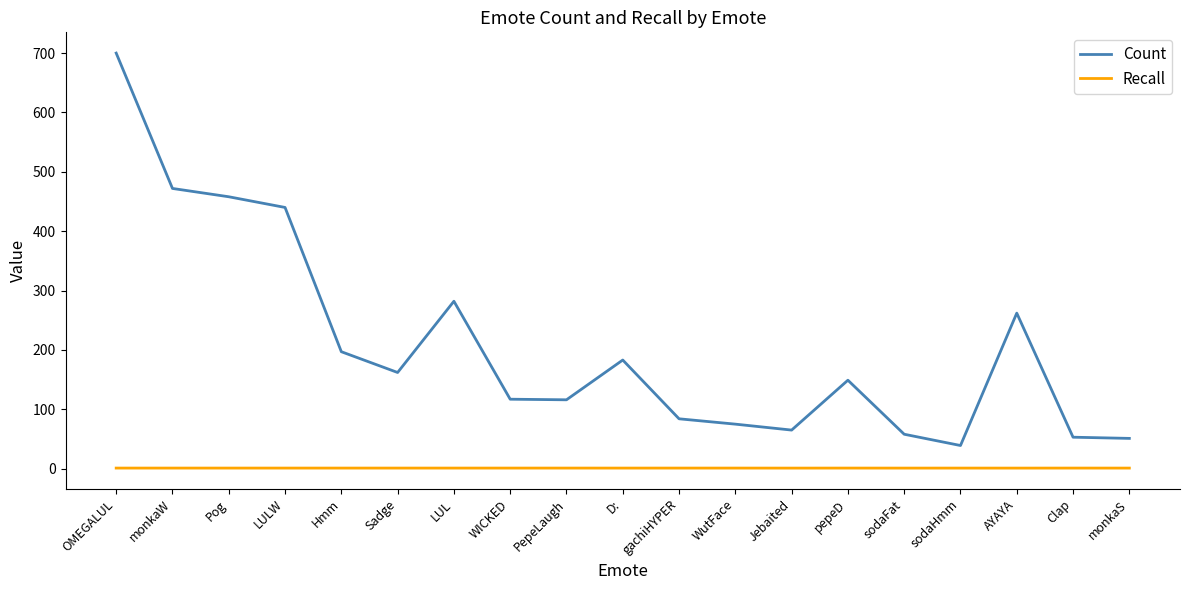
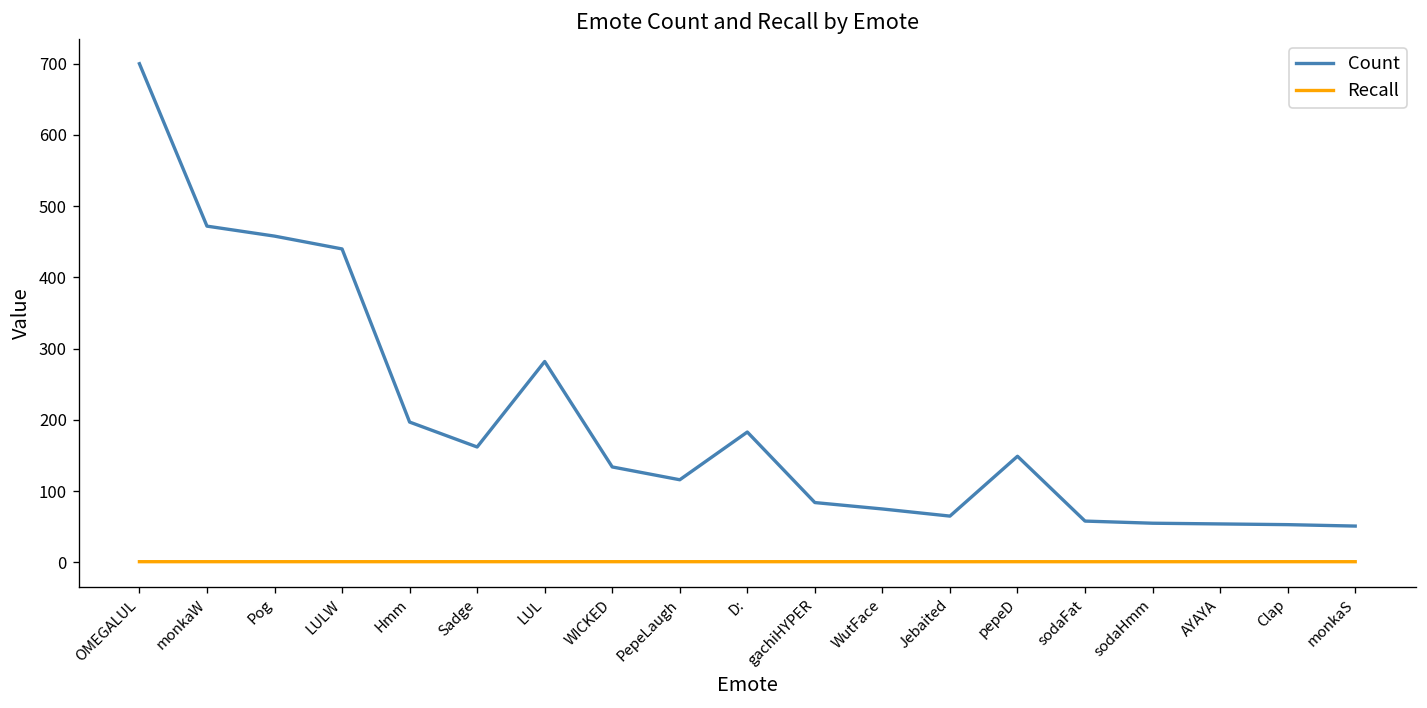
Count, WICKED: 120 -> 130
Count, sodaHmm: 40 -> 60
Count, AYAYA: 260 -> 50
